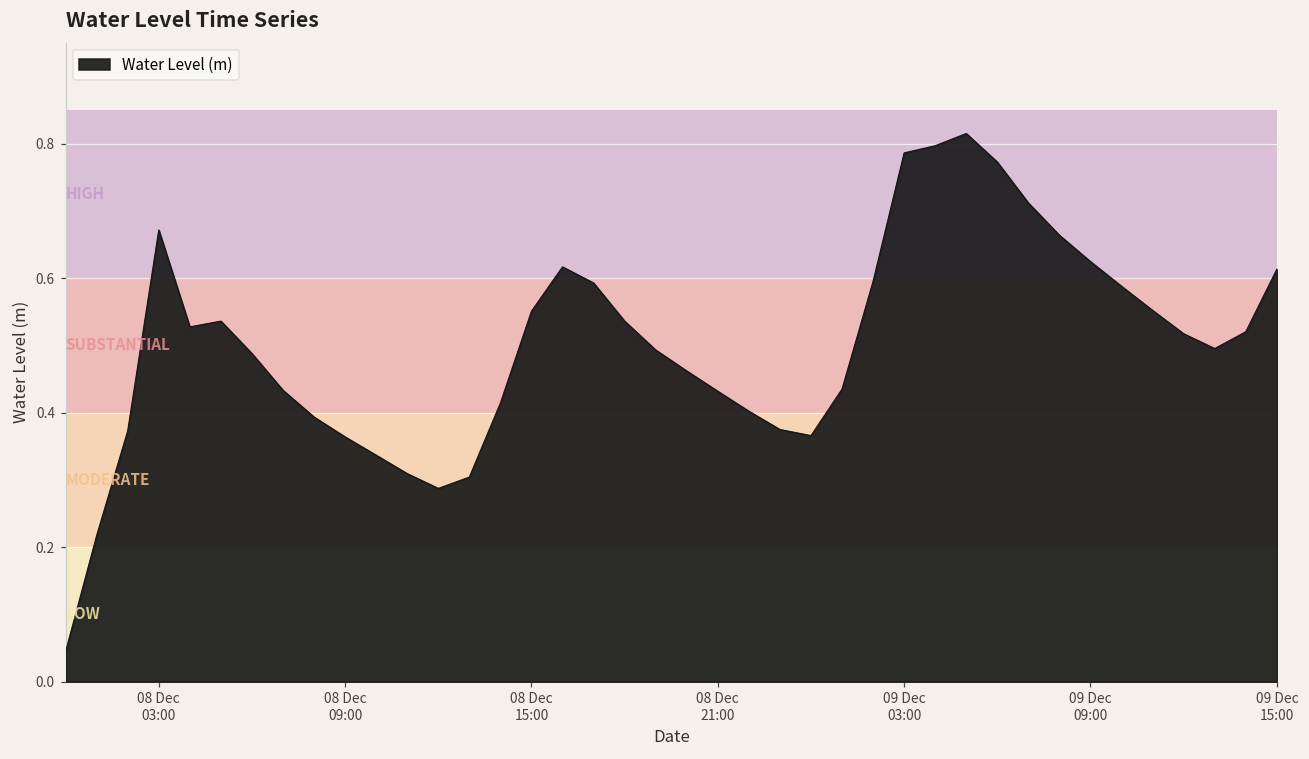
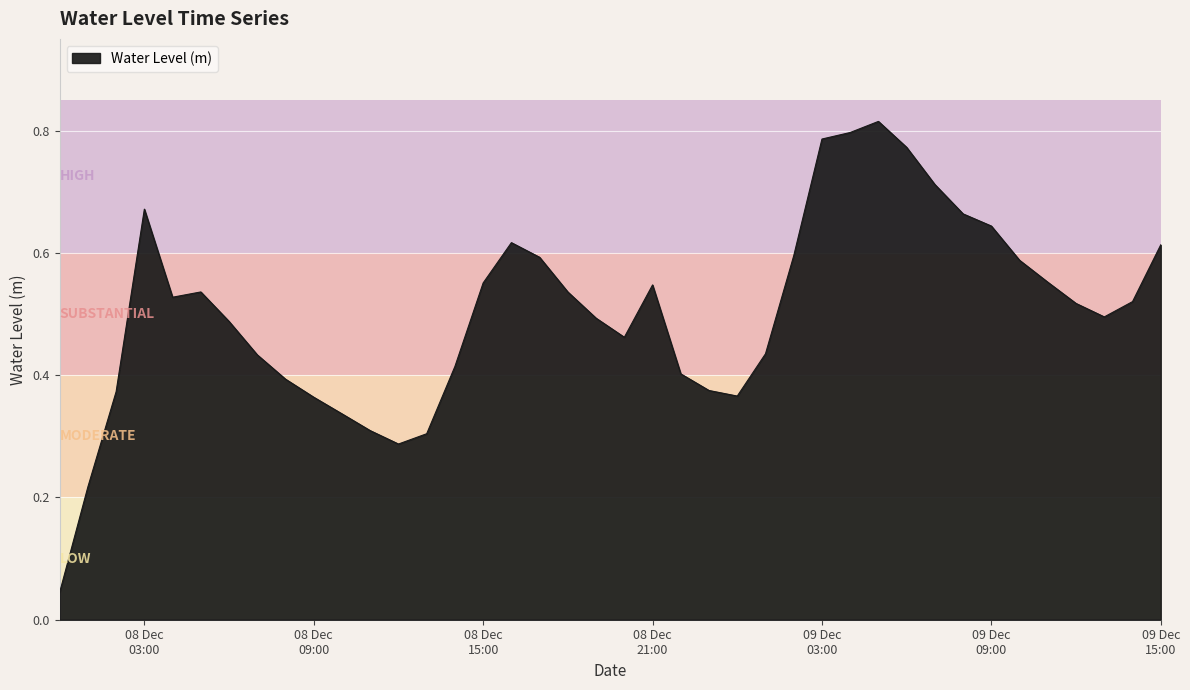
08 Dec 21:00: 0.43 -> 0.55
09 Dec 09:00: 0.62 -> 0.64
